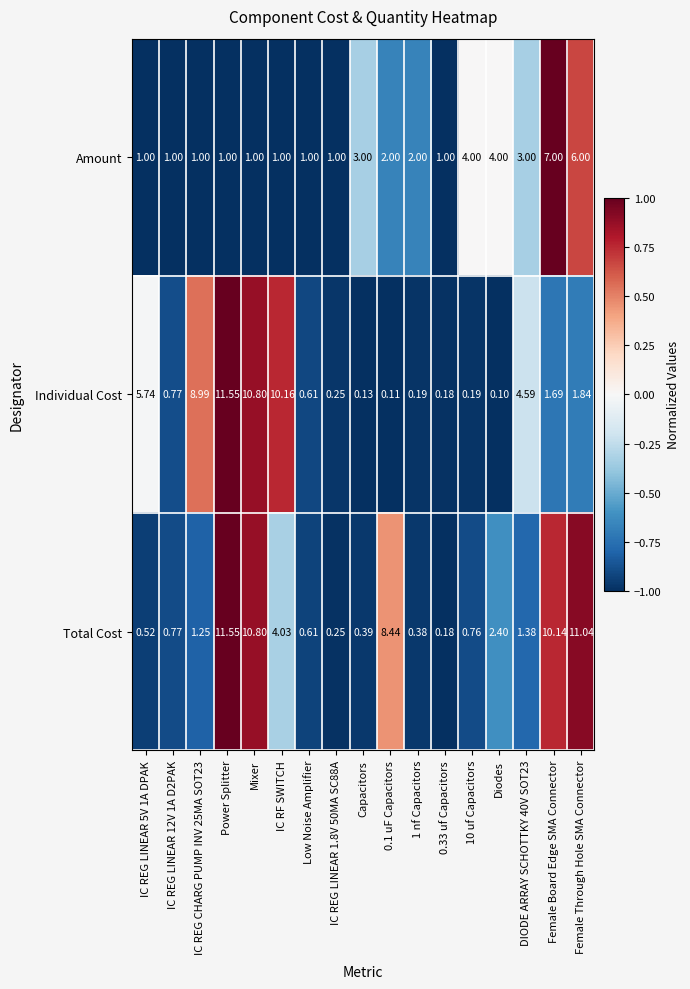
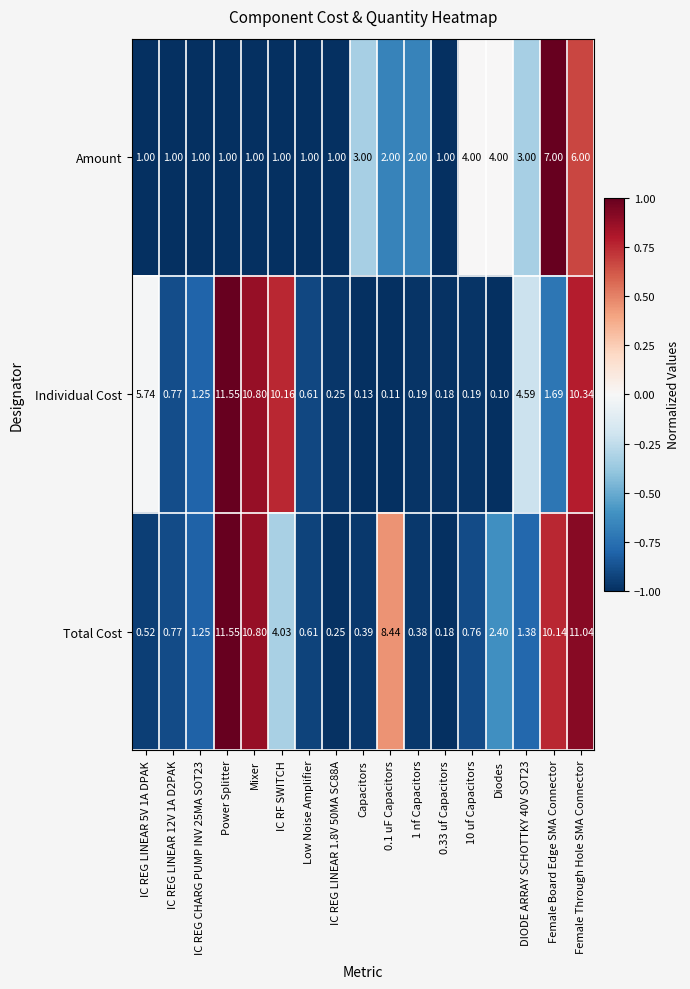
Individual Cost, IC REG CHARG PUMP INV 25MA SOT23: 8.99 -> 1.25
Individual Cost, Female Through Hole SMA Connector: 1.84 -> 10.34
